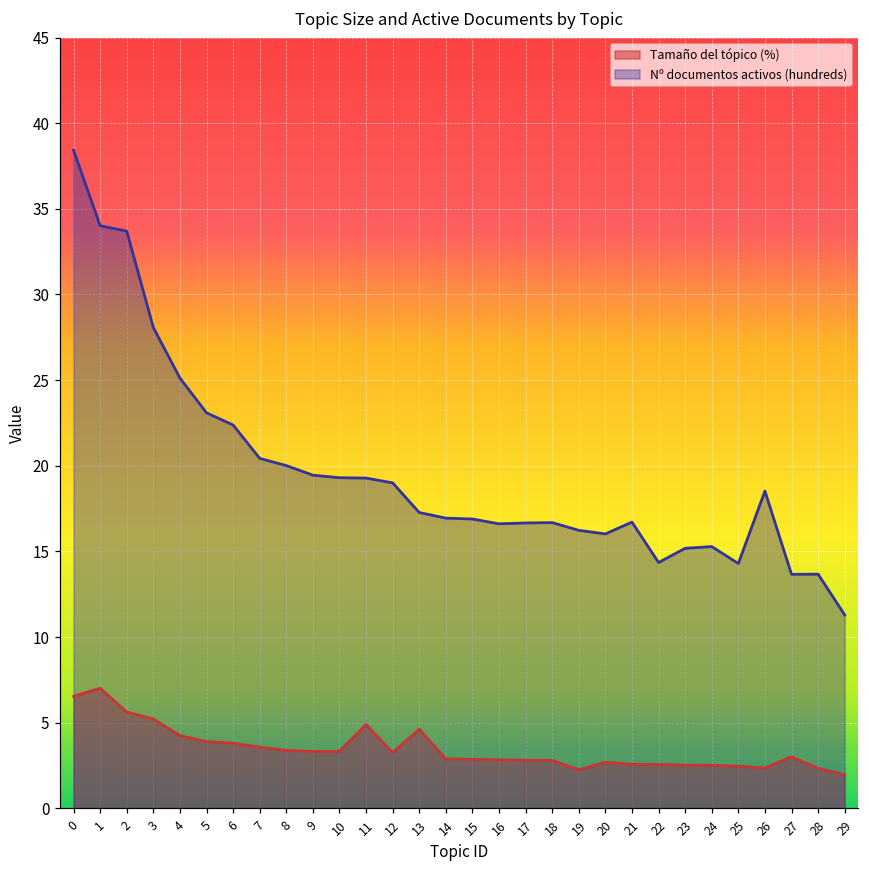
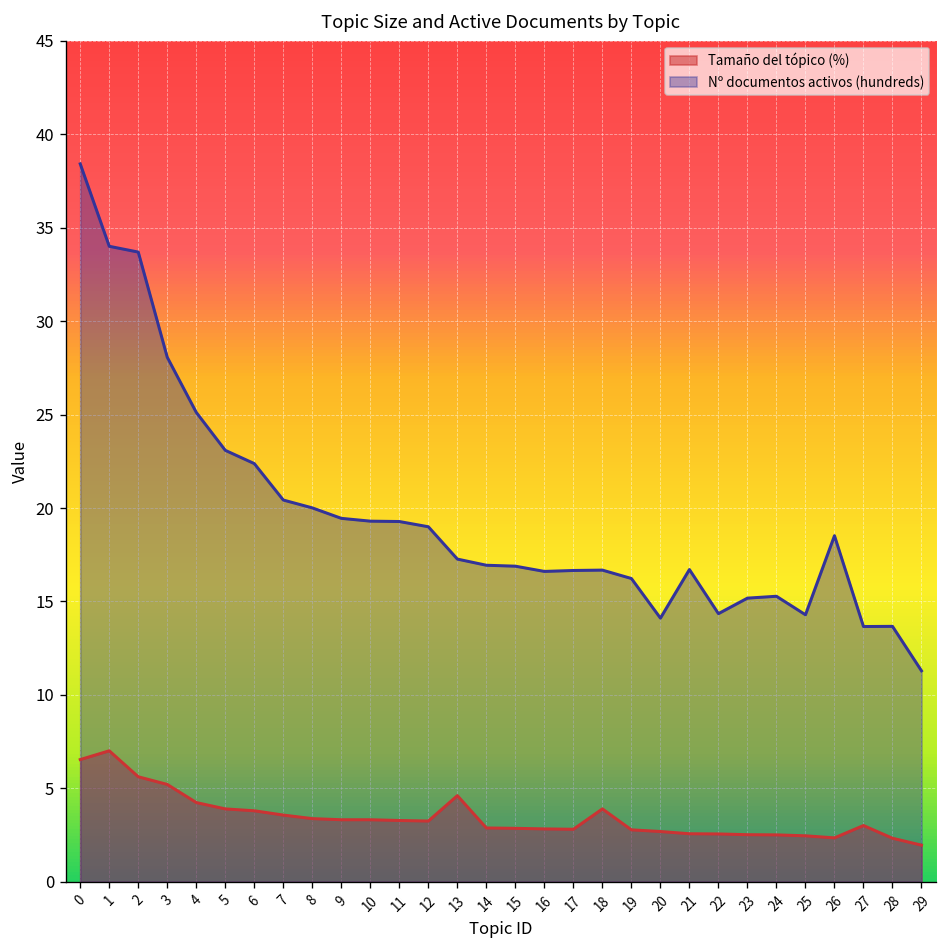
Tamaño del tópico (%), 11: 4.9 -> 3.3
Tamaño del tópico (%), 18: 2.8 -> 3.9
Tamaño del tópico (%), 19: 2.3 -> 2.8
Nº documentos activos (hundreds), 20: 16.0 -> 14.1
